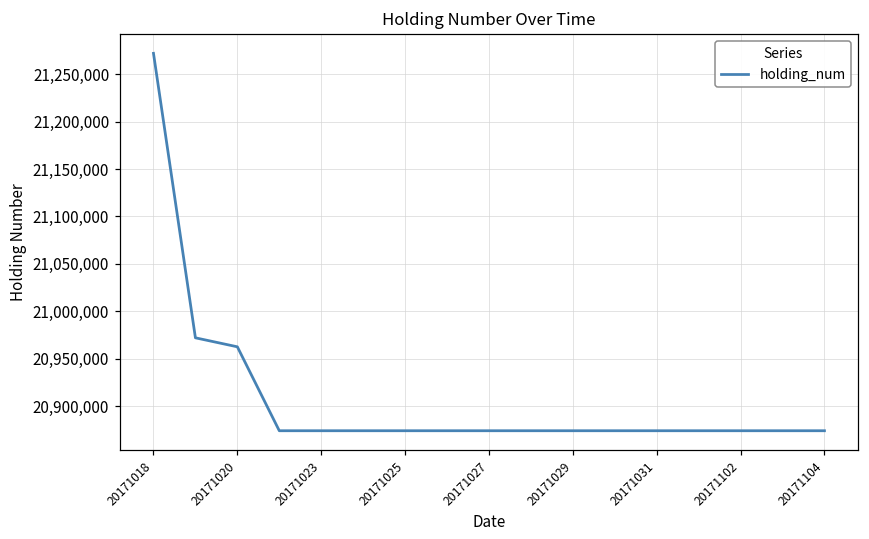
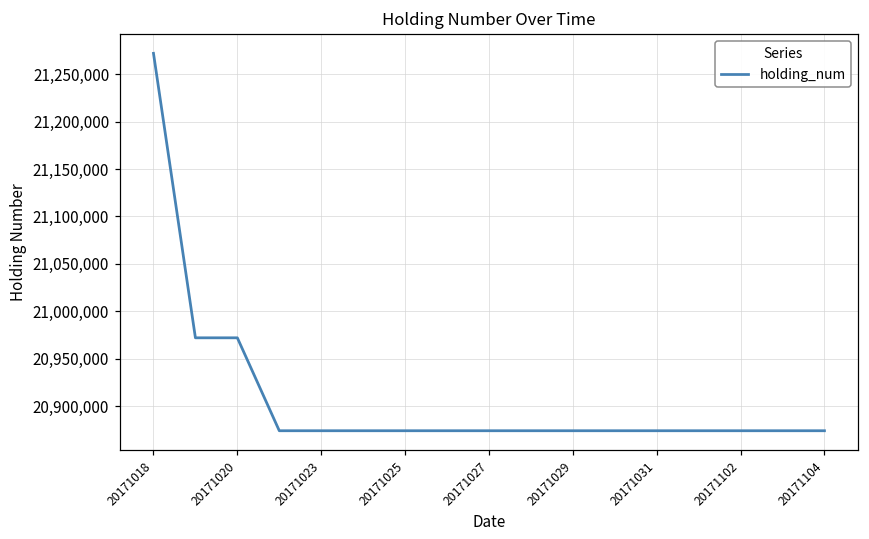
20171020: 20,960,000 -> 20,970,000
